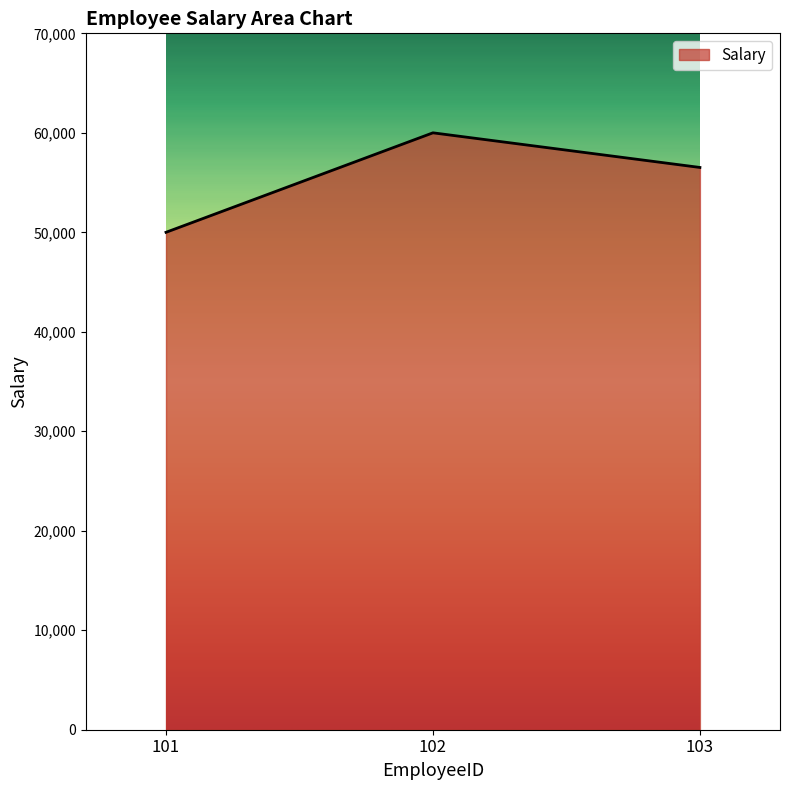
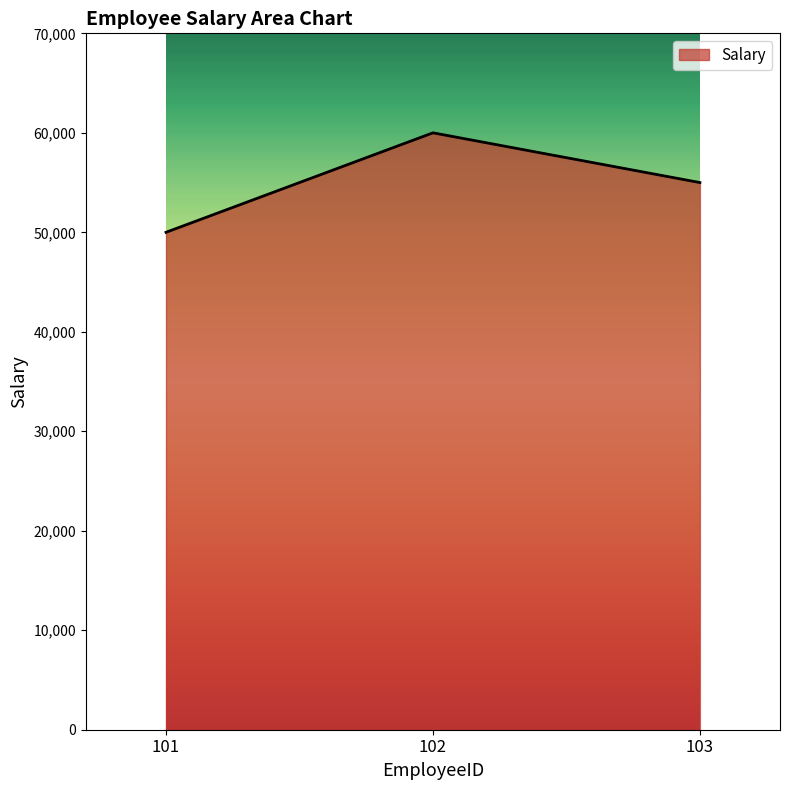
103: 57,000 -> 55,000
